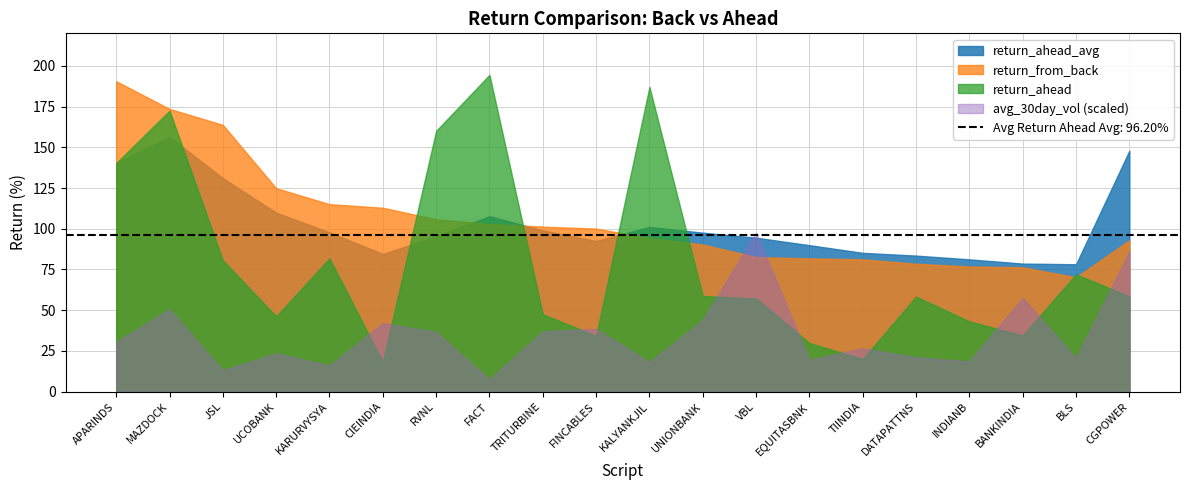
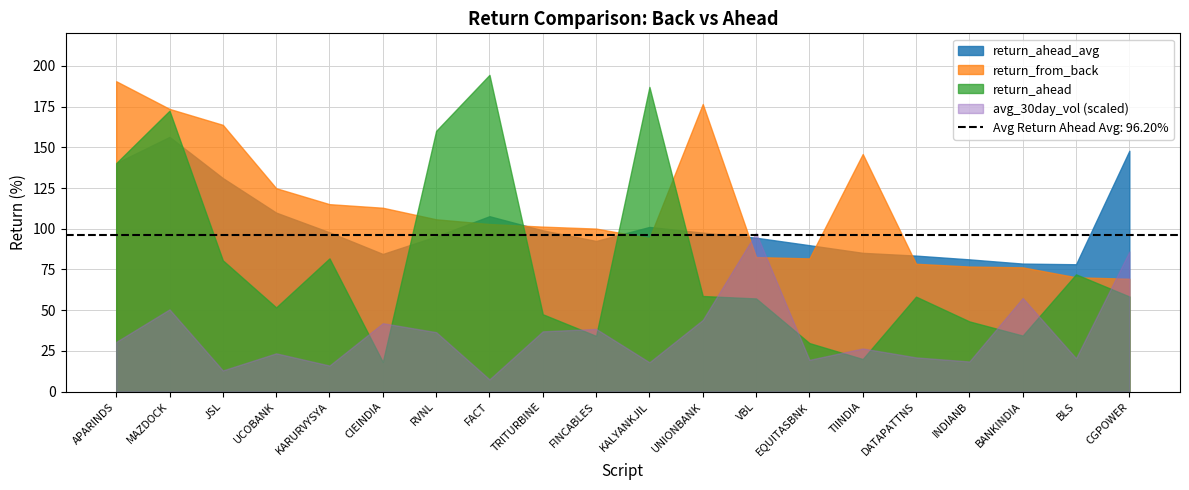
return_ahead, UCOBANK: 46 -> 52
return_from_back, UNIONBANK: 90 -> 177
return_from_back, TIINDIA: 81 -> 146
return_from_back, CGPOWER: 93 -> 69
